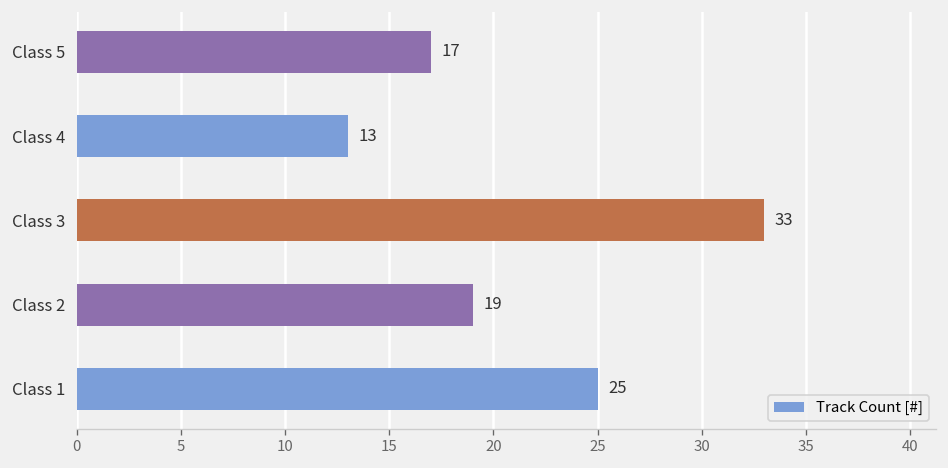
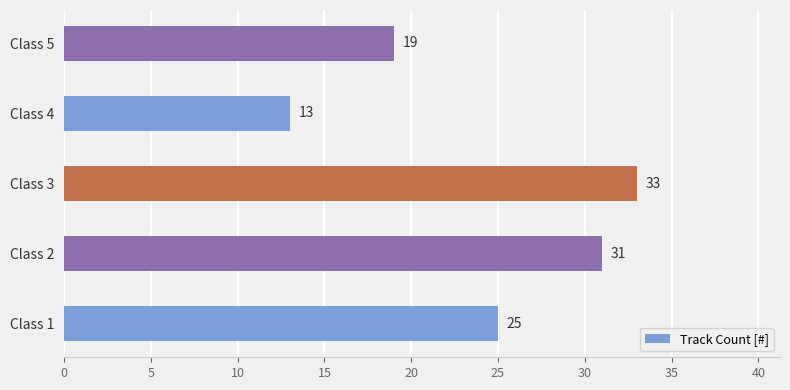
Class 5: 17 -> 19
Class 2: 19 -> 31
